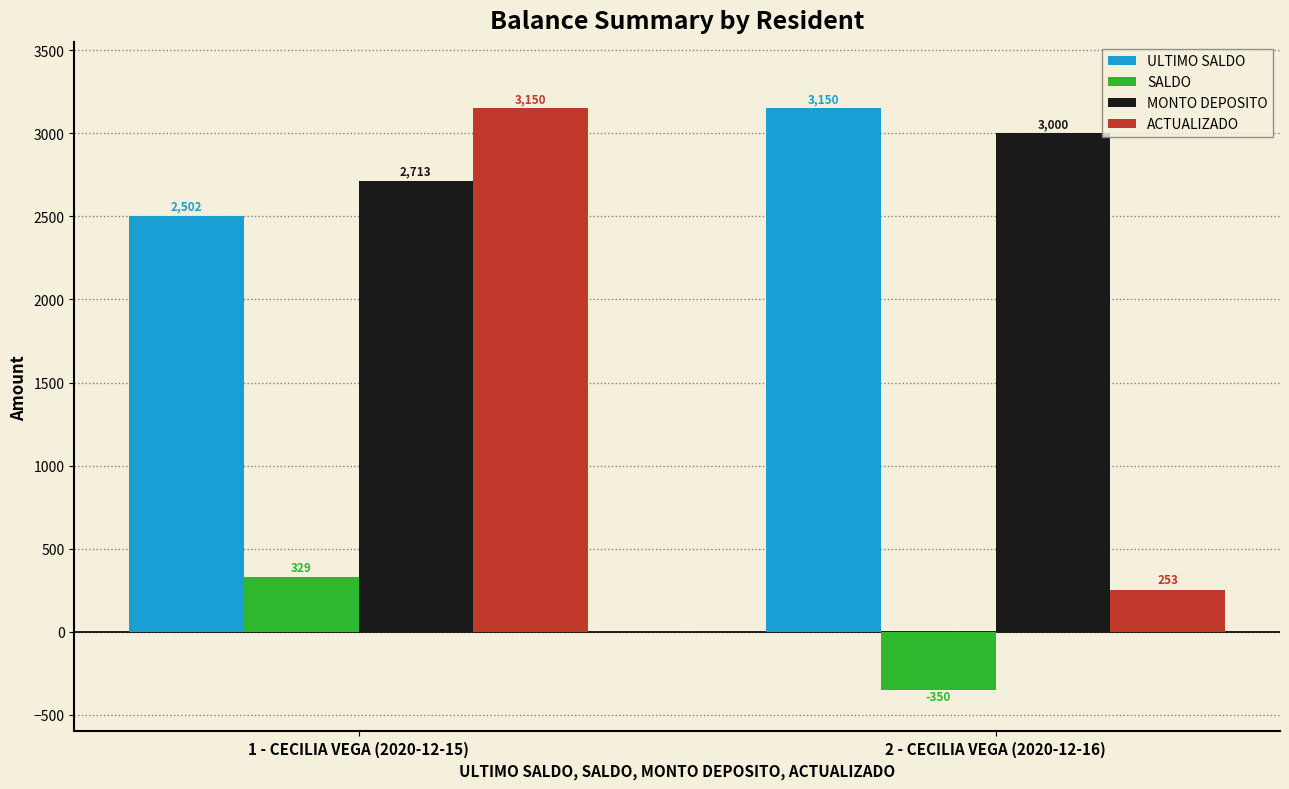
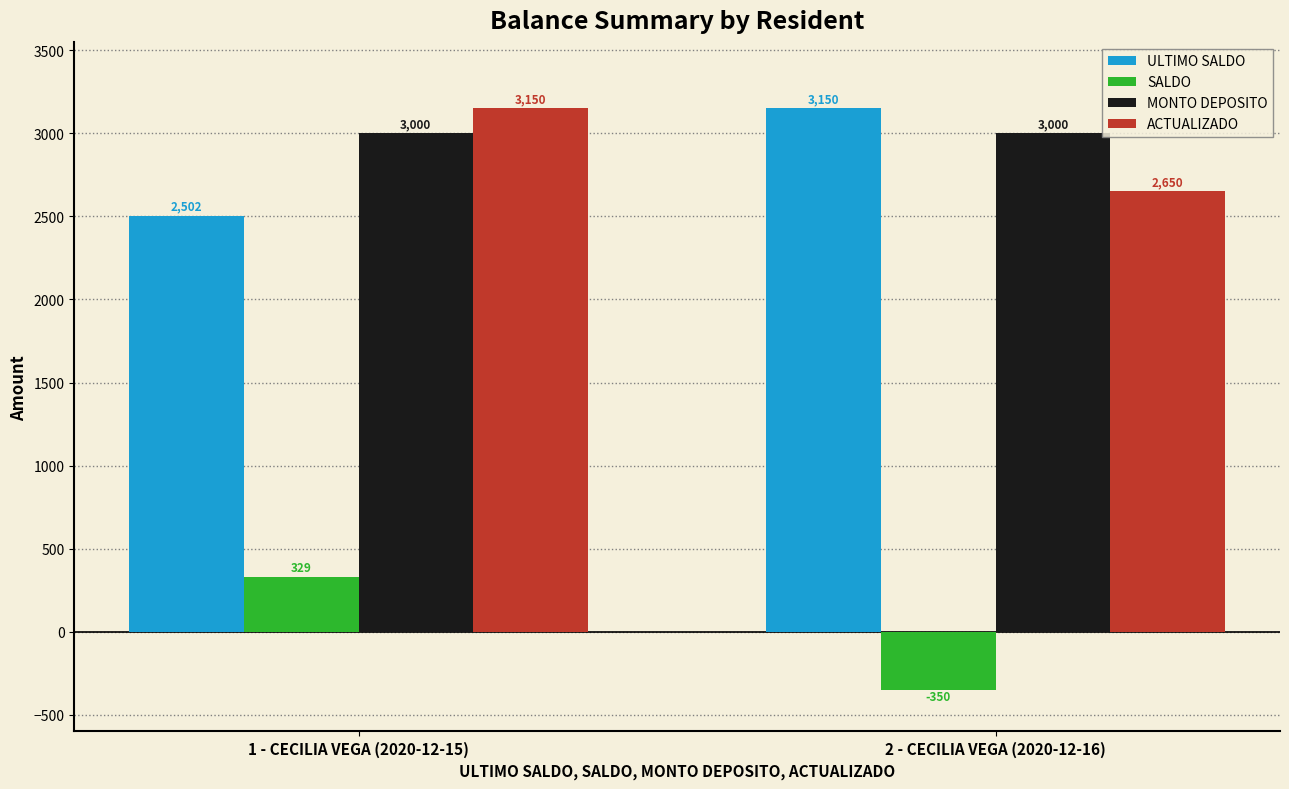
MONTO DEPOSITO, 1 - CECILIA VEGA (2020-12-15): 2,713 -> 3,000
ACTUALIZADO, 2 - CECILIA VEGA (2020-12-16): 253 -> 2,650
